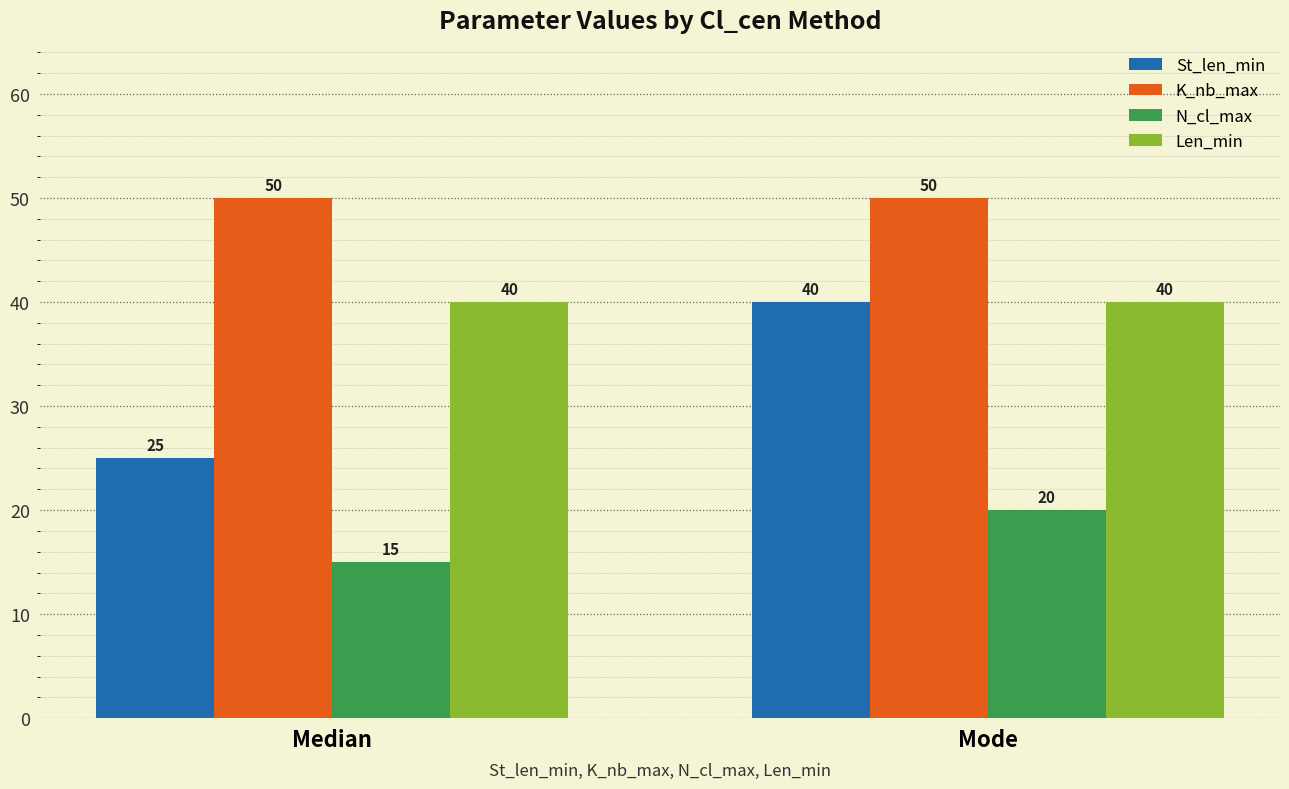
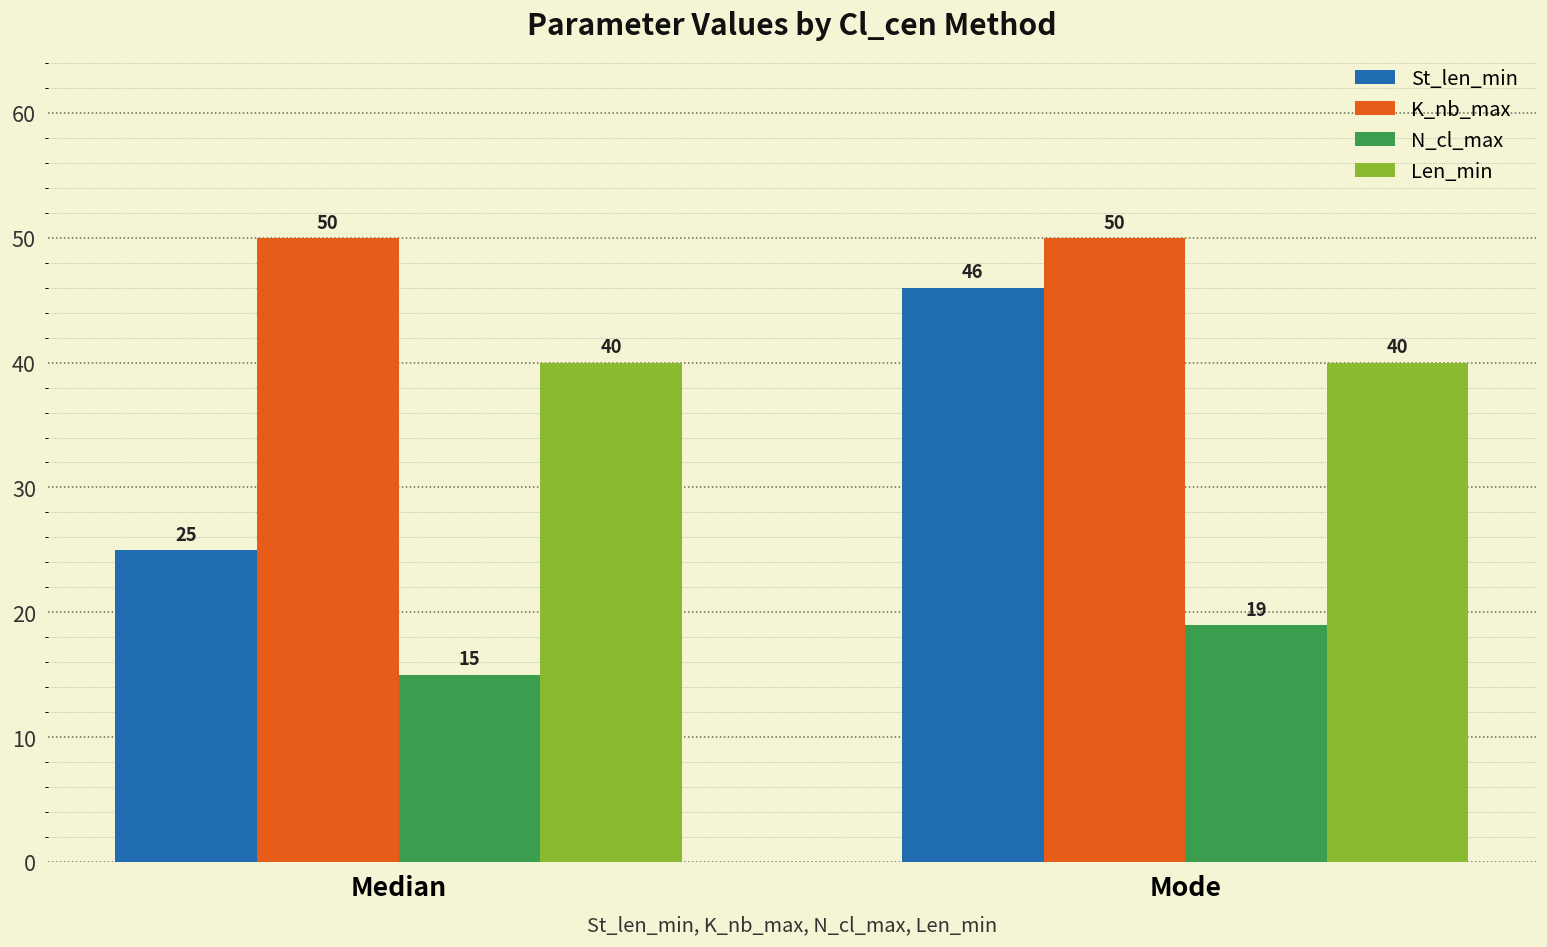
St_len_min, Mode: 40 -> 46
N_cl_max, Mode: 20 -> 19
